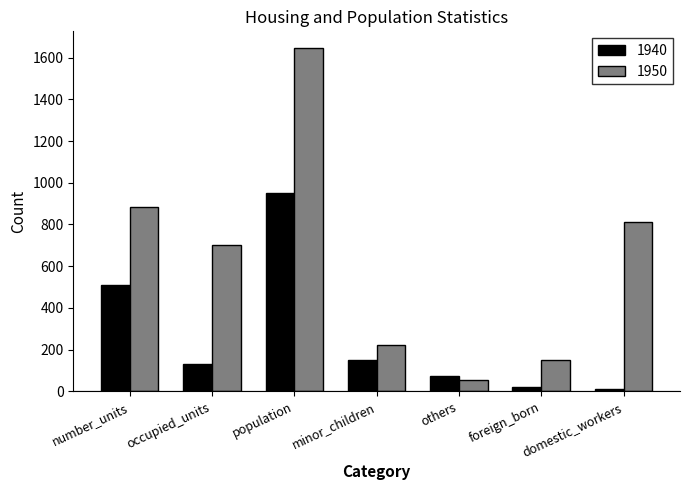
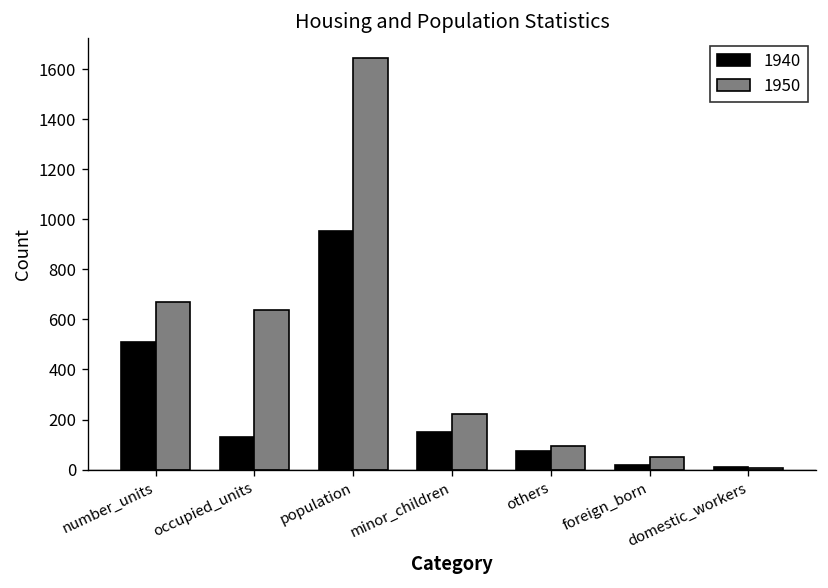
1950, number_units: 880 -> 670
1950, occupied_units: 700 -> 640
1950, others: 50 -> 100
1950, foreign_born: 150 -> 50
1950, domestic_workers: 810 -> 10
